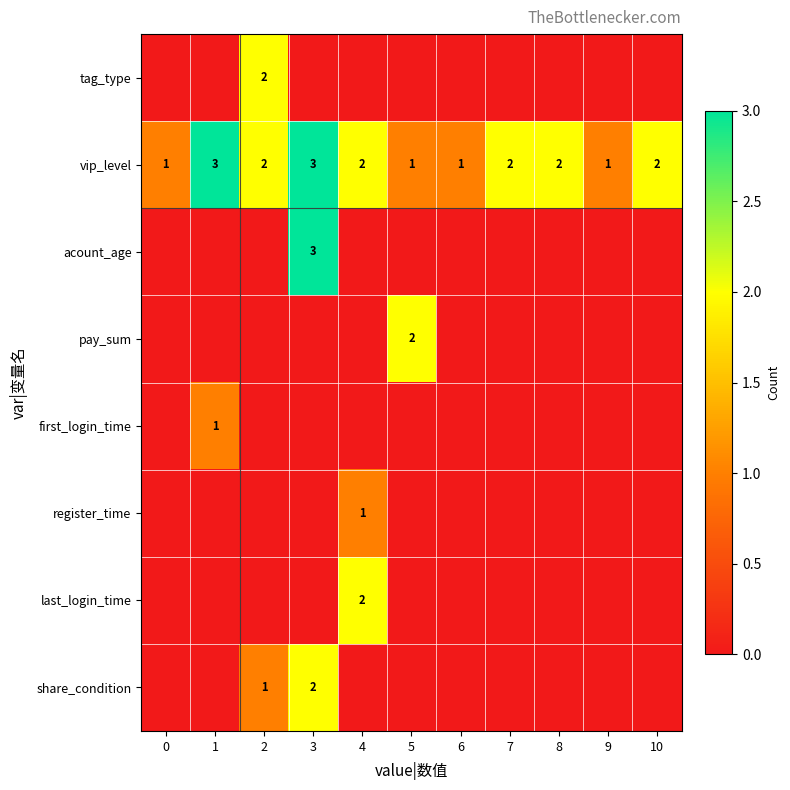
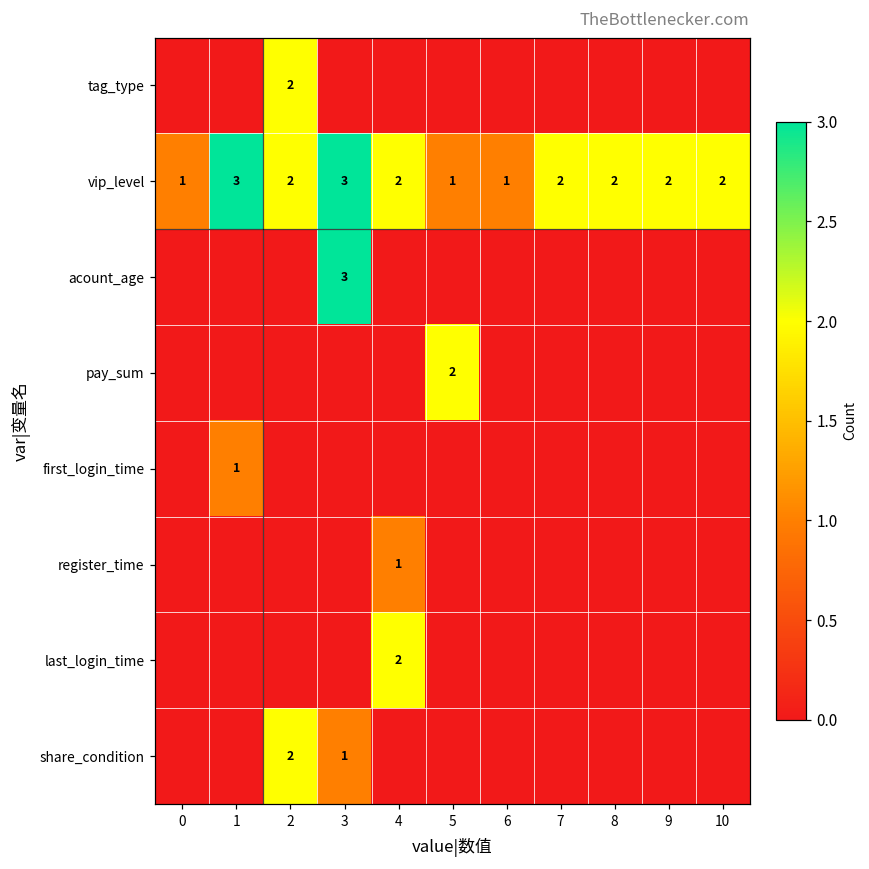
vip_level, 9: 1 -> 2
share_condition, 2: 1 -> 2
share_condition, 3: 2 -> 1
